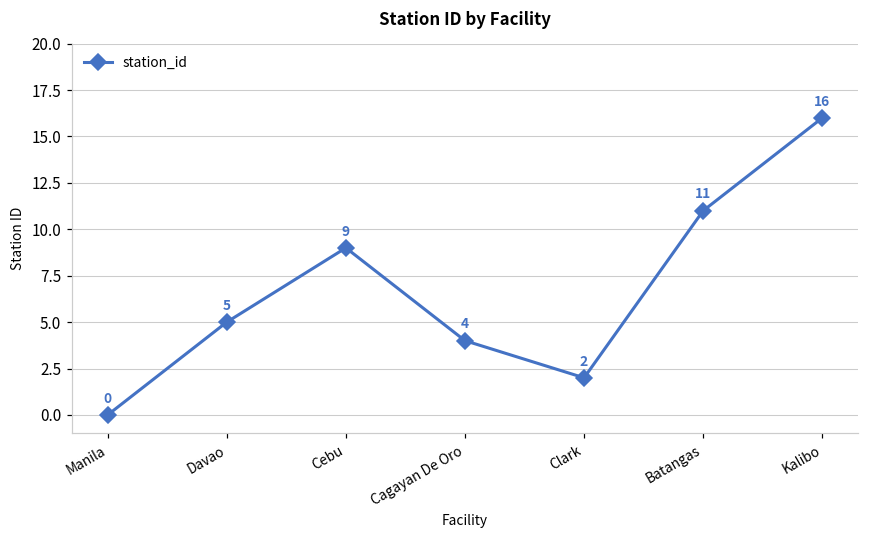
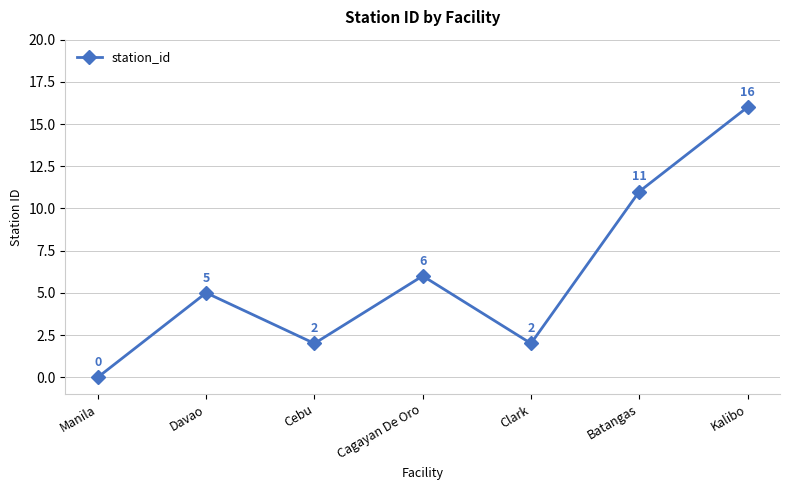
Cebu: 9 -> 2
Cagayan De Oro: 4 -> 6
